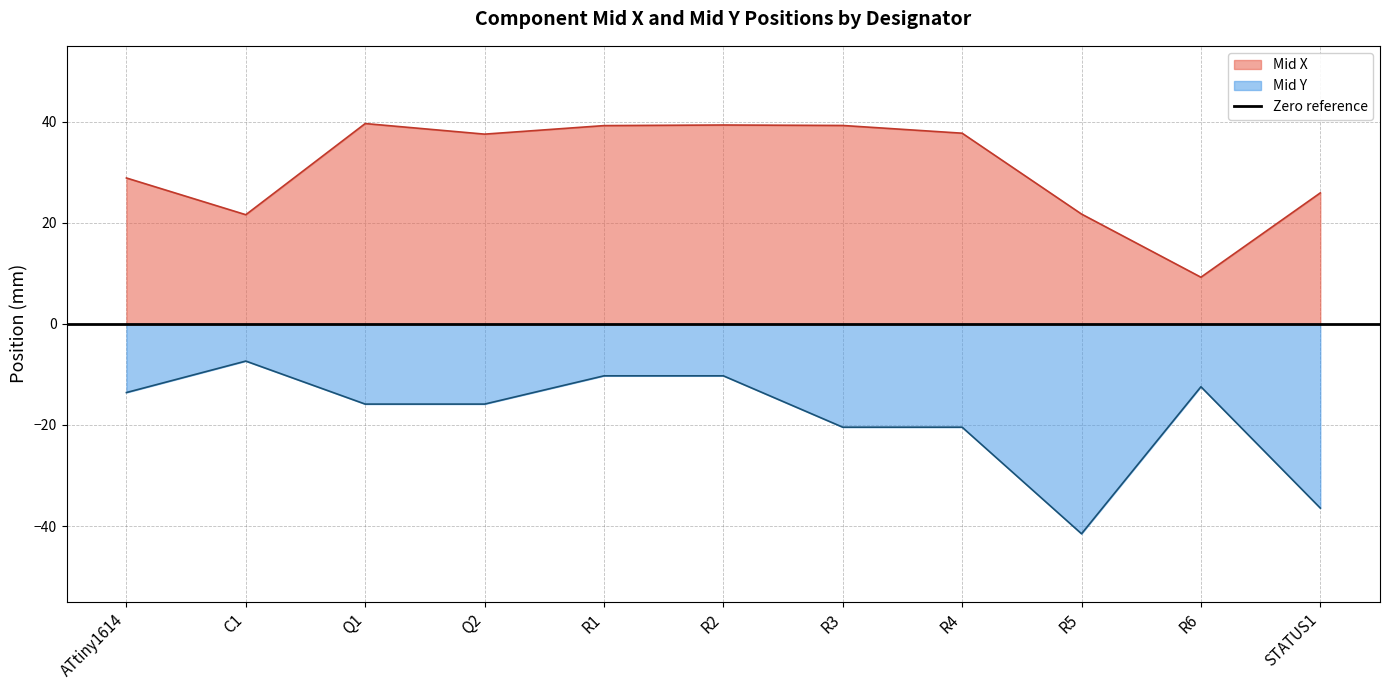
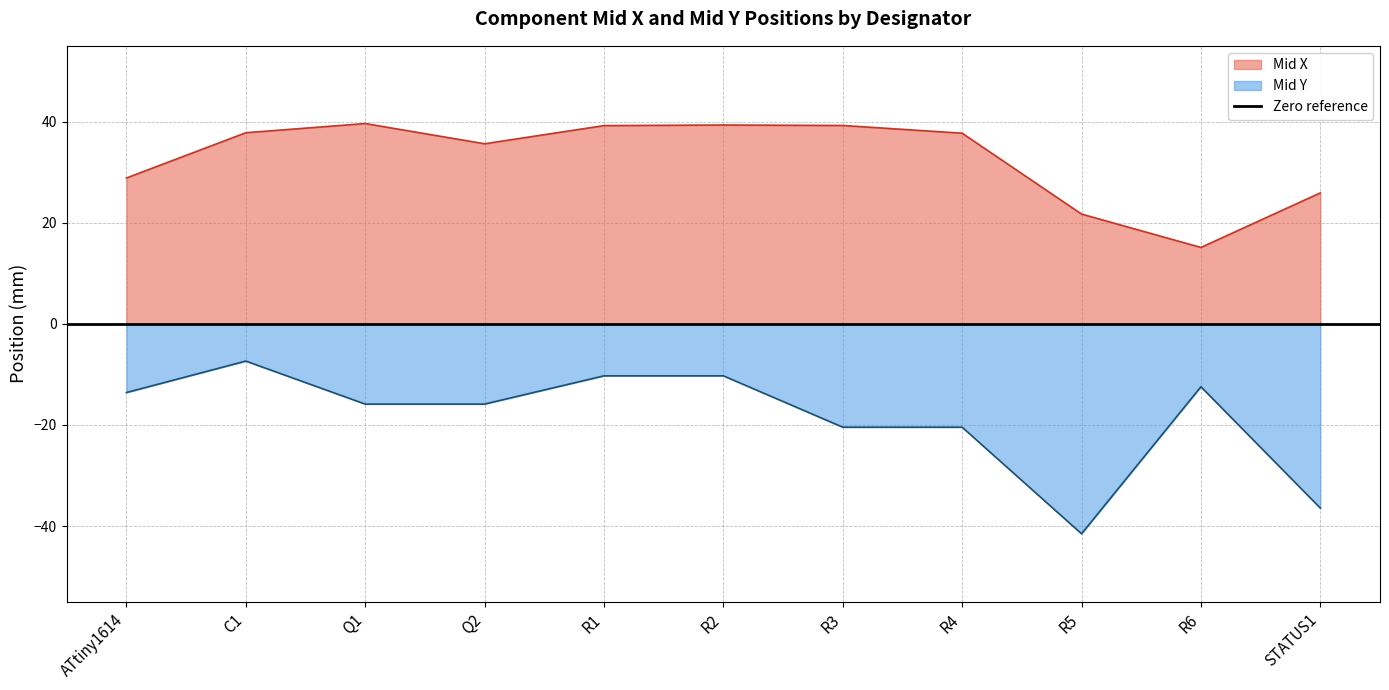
Mid X, C1: 22 -> 38
Mid X, Q2: 38 -> 36
Mid X, R6: 9 -> 15
